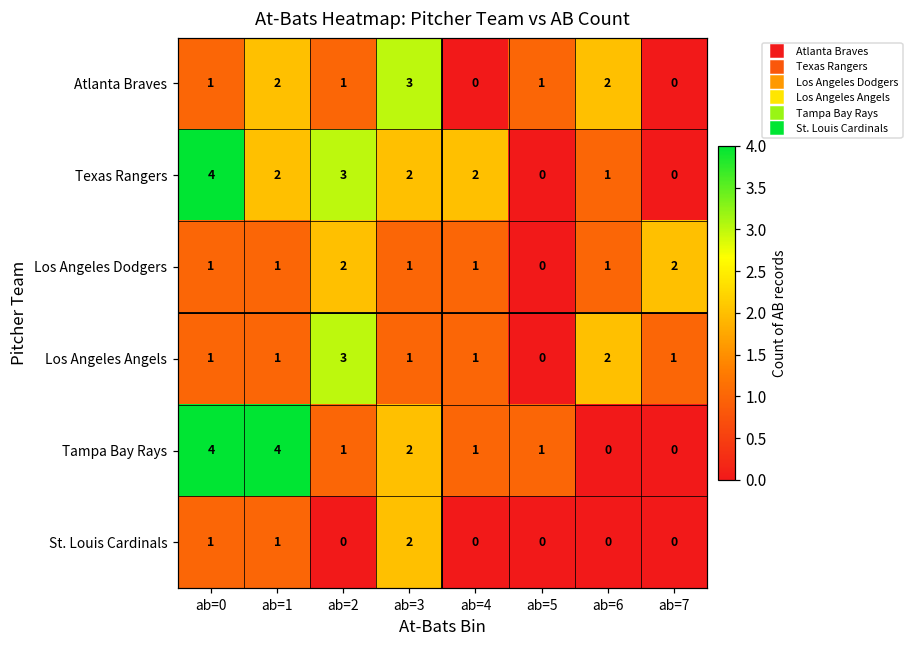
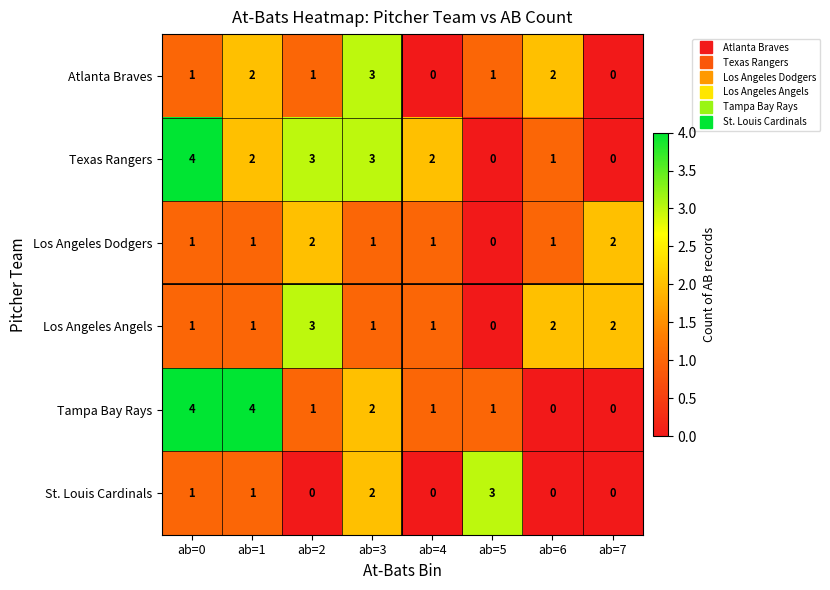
Texas Rangers, ab=3: 2 -> 3
Los Angeles Angels, ab=7: 1 -> 2
St. Louis Cardinals, ab=5: 0 -> 3
